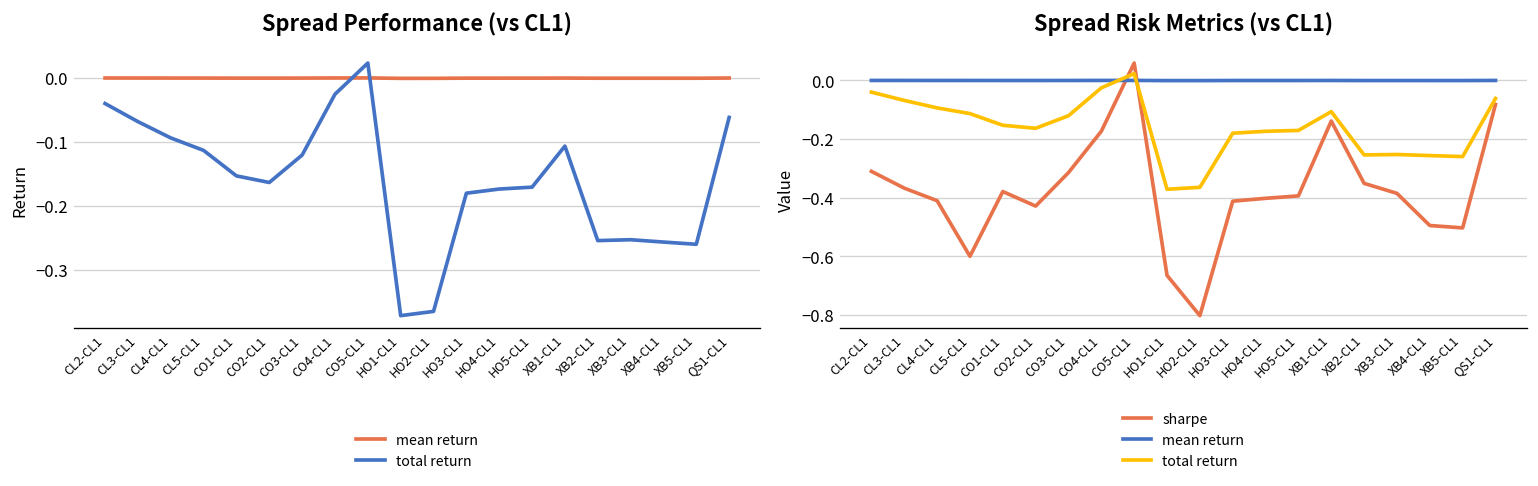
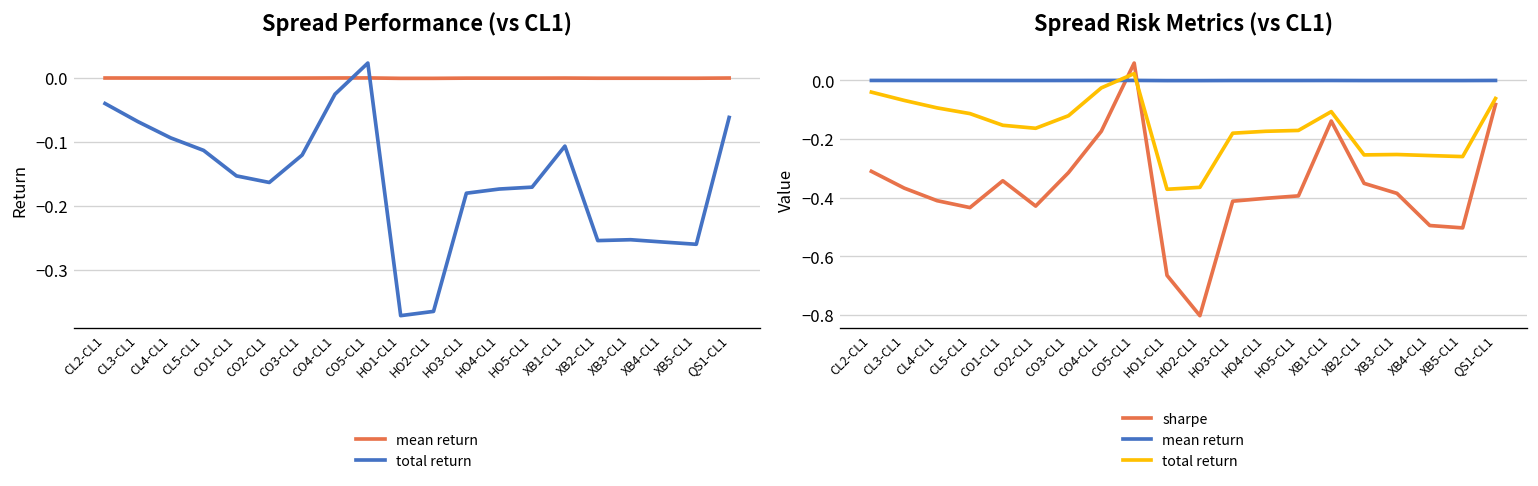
Spread Risk Metrics (vs CL1), sharpe, CL5-CL1: -0.60 -> -0.43
Spread Risk Metrics (vs CL1), sharpe, CO1-CL1: -0.38 -> -0.34
